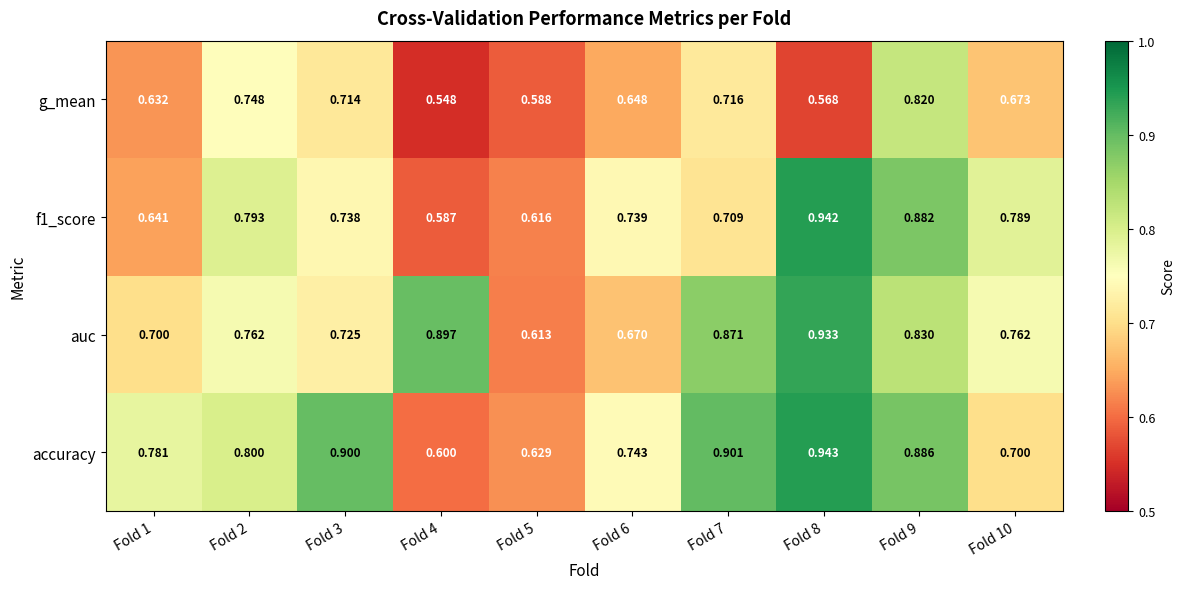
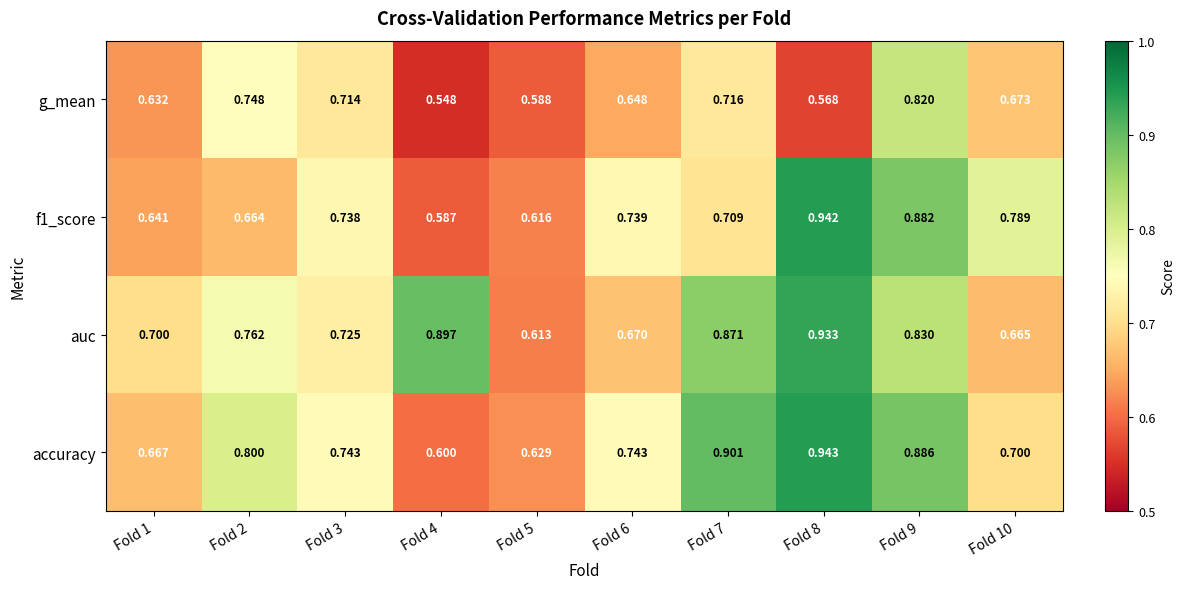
f1_score, Fold 2: 0.793 -> 0.664
auc, Fold 10: 0.762 -> 0.665
accuracy, Fold 1: 0.781 -> 0.667
accuracy, Fold 3: 0.900 -> 0.743
